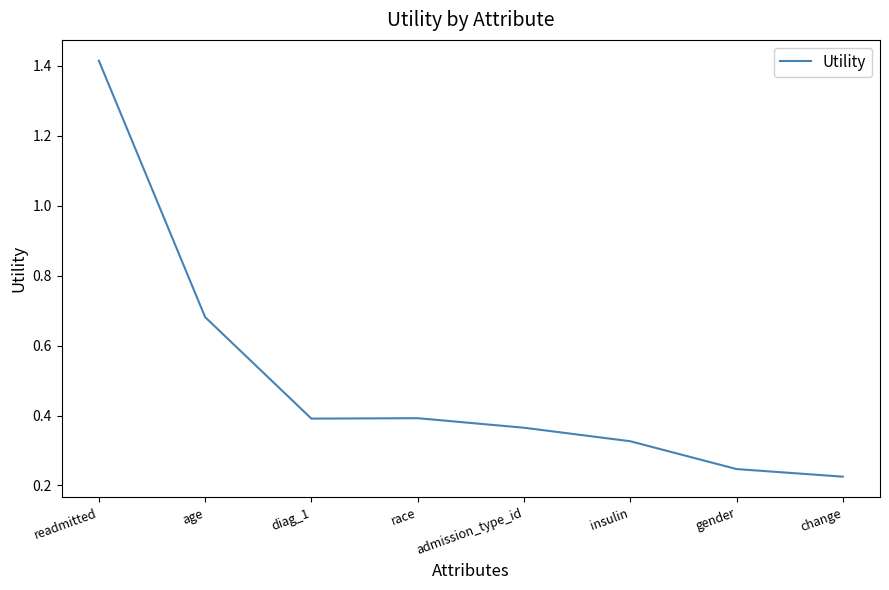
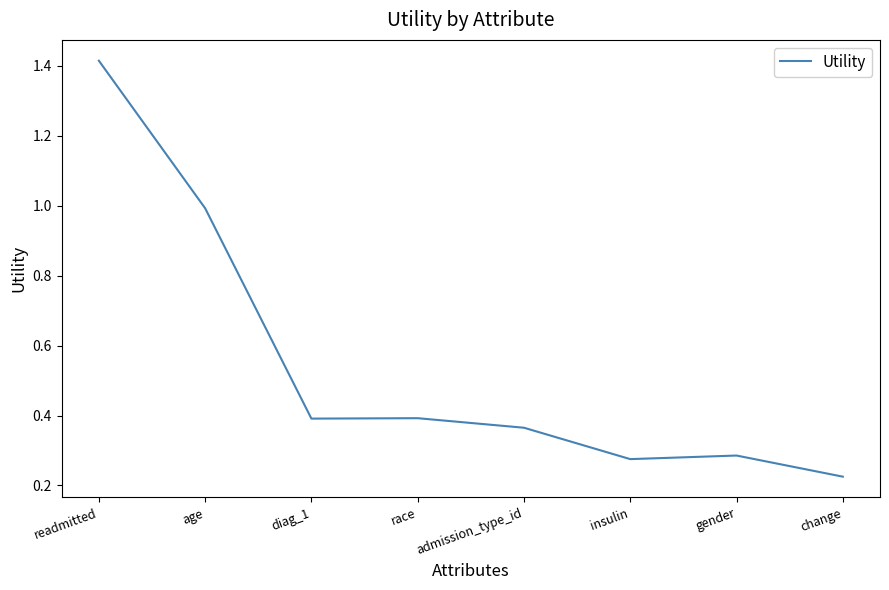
age: 0.68 -> 0.99
insulin: 0.33 -> 0.28
gender: 0.25 -> 0.29
